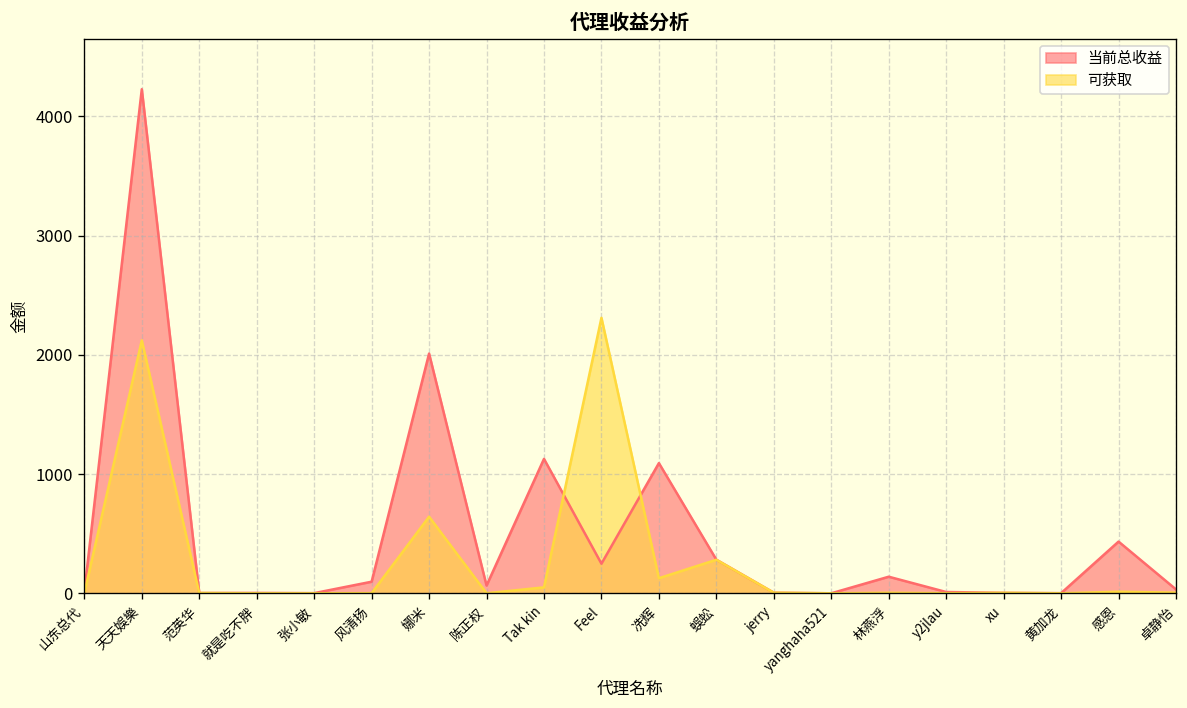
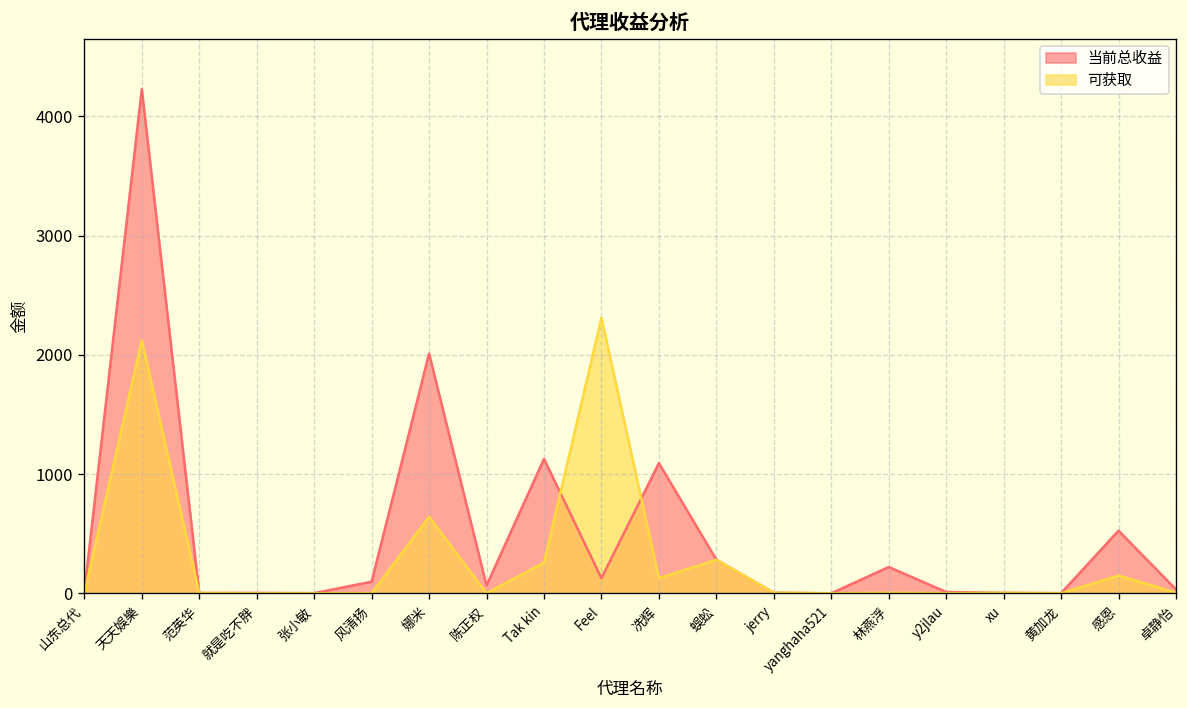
可获取, Tak kin: 0 -> 300
当前总收益, Feel: 200 -> 100
当前总收益, 林燕浮: 100 -> 200
当前总收益, 感恩: 400 -> 500
可获取, 感恩: 0 -> 100
